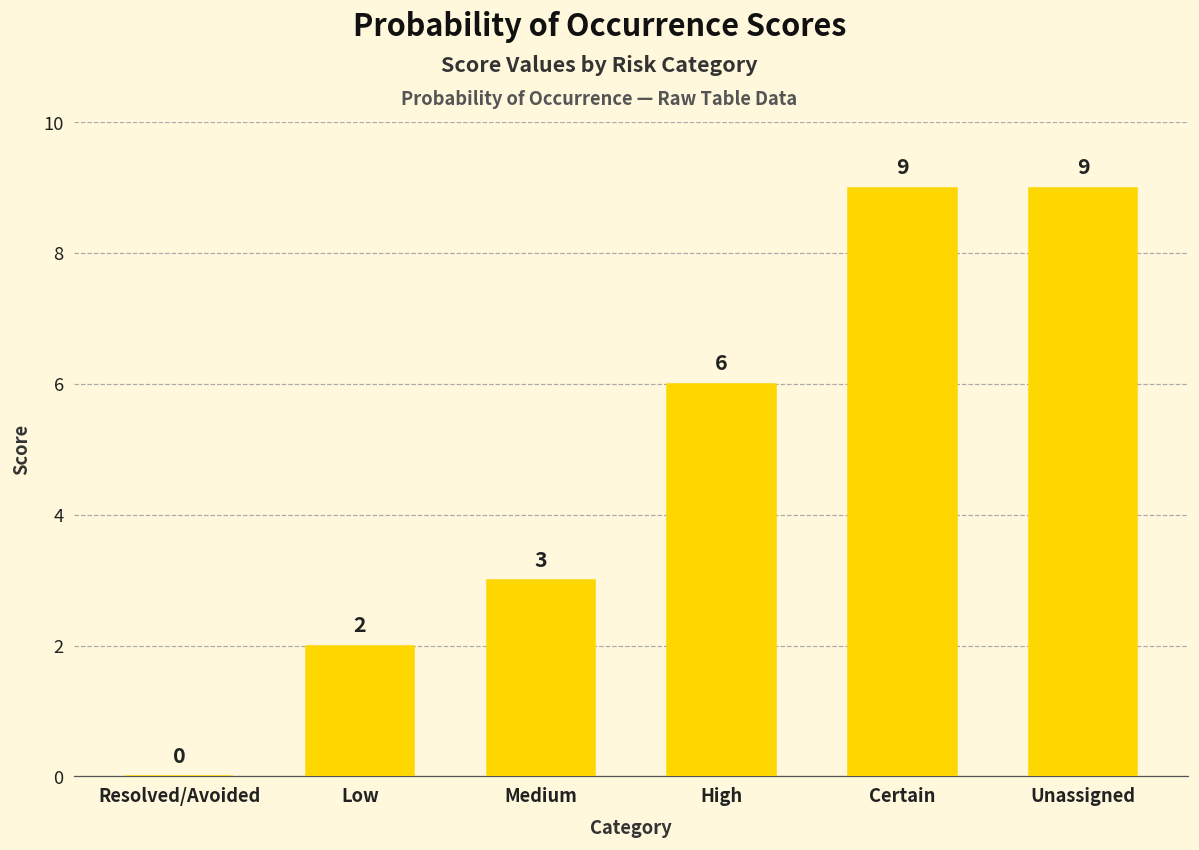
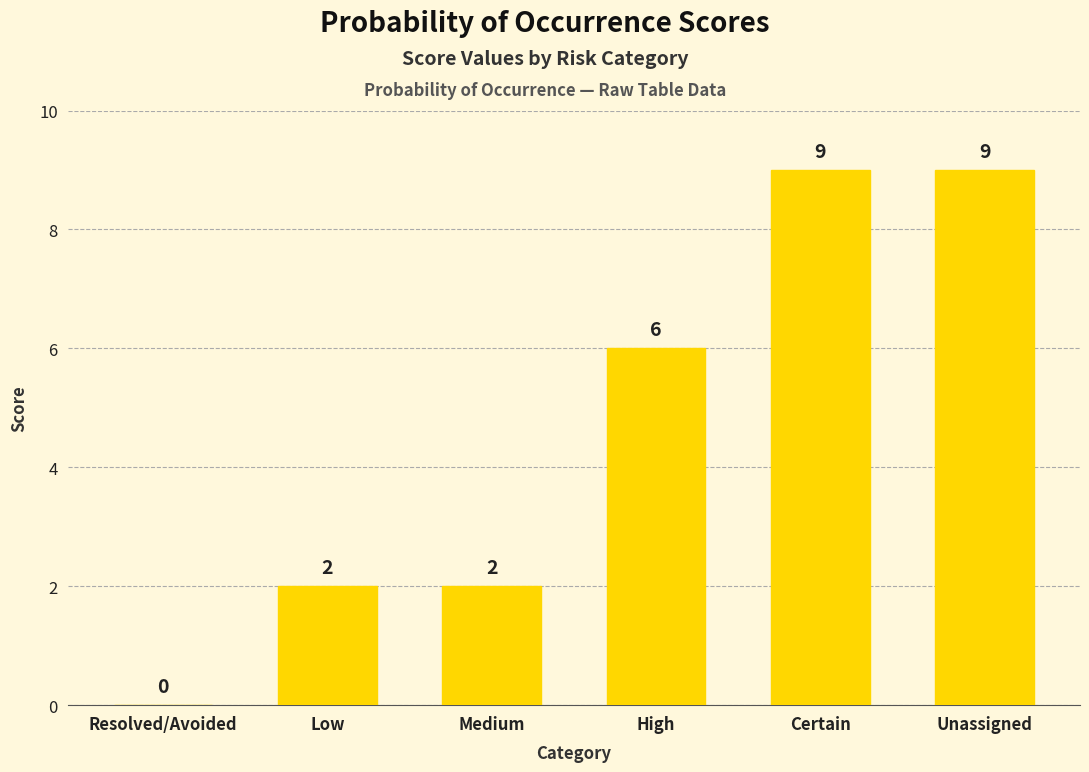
Medium: 3 -> 2
